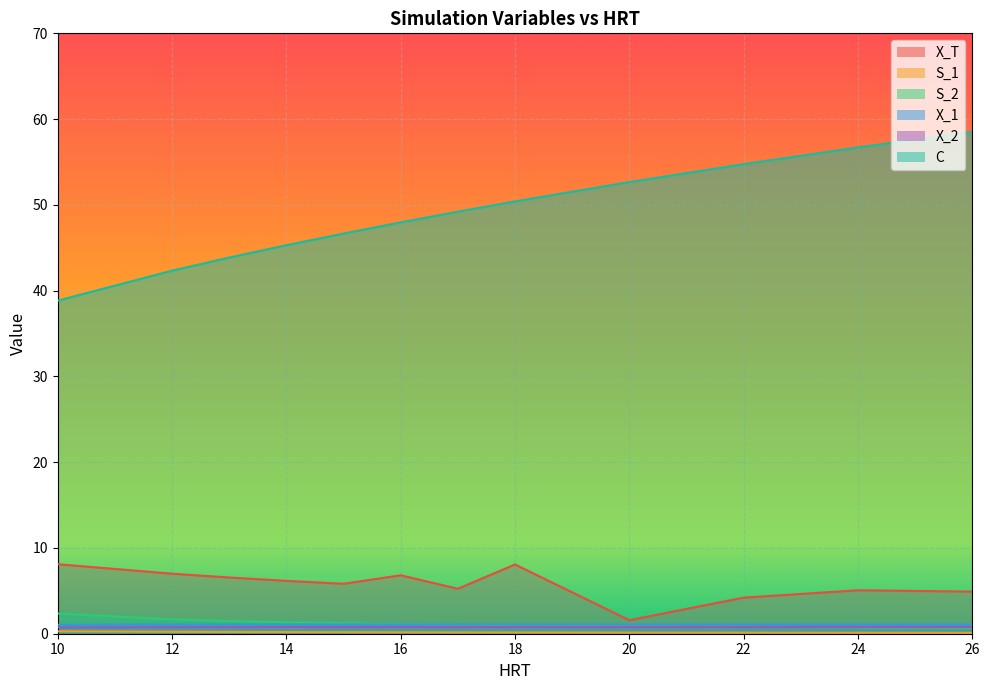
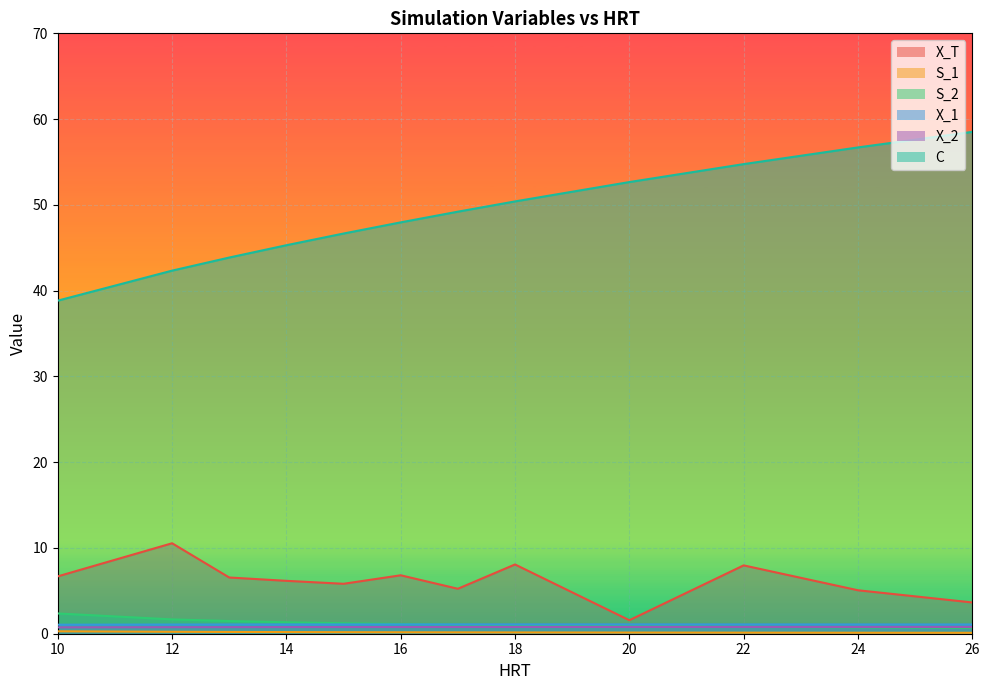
X_T, 10: 8 -> 7
X_T, 12: 7 -> 11
X_T, 22: 4 -> 8
X_T, 26: 5 -> 4
